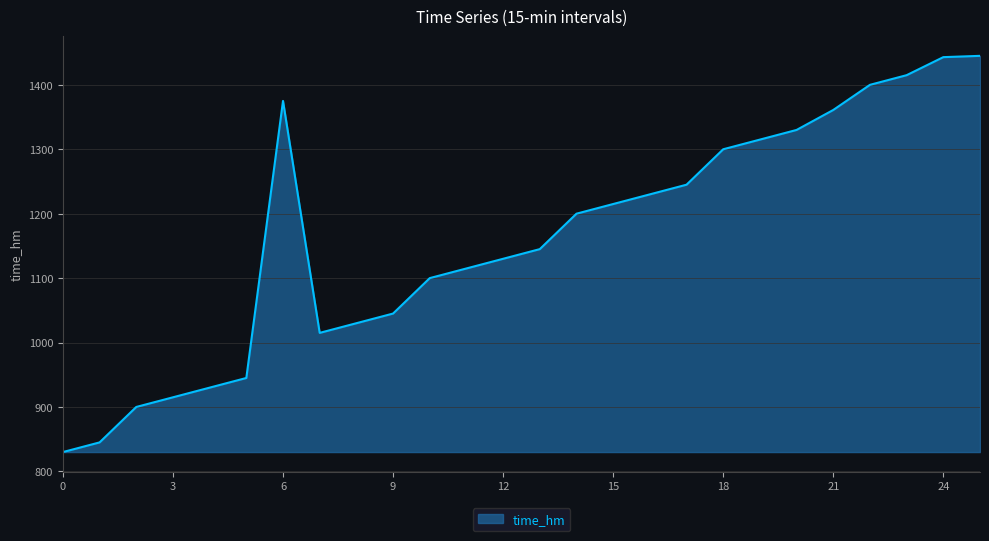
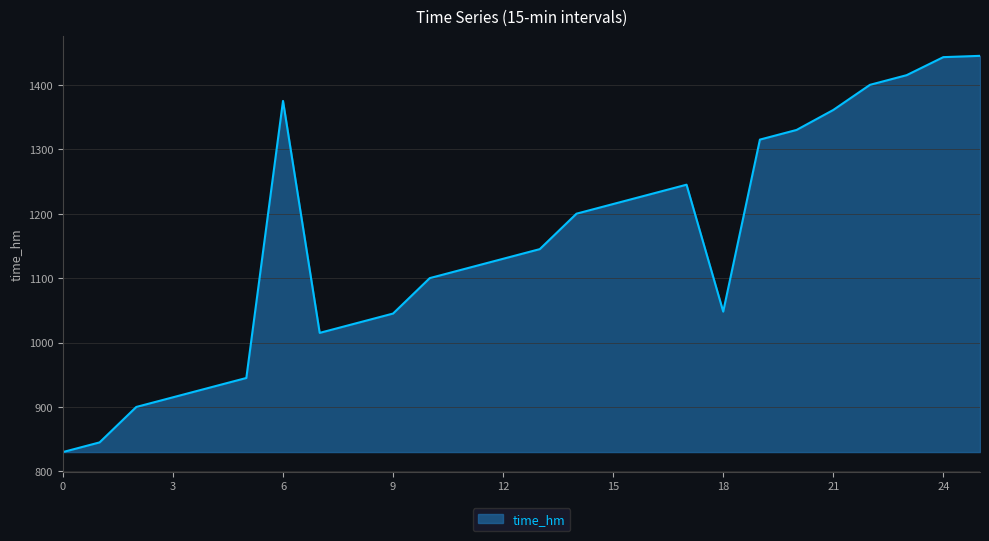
18: 1300 -> 1050
